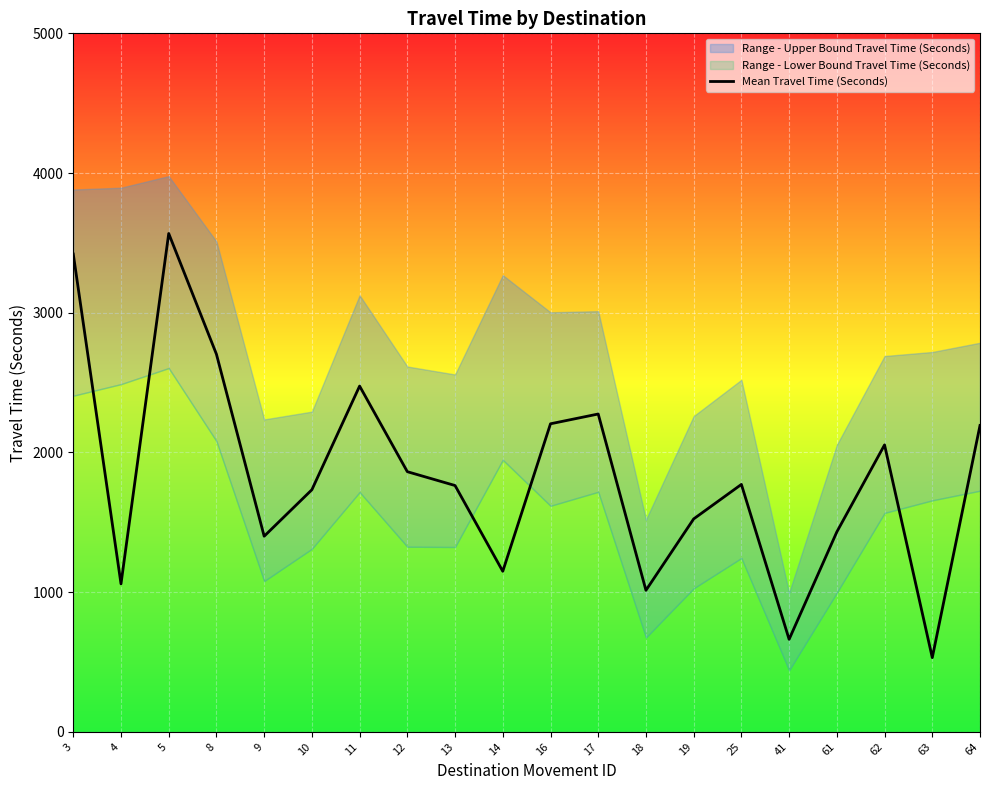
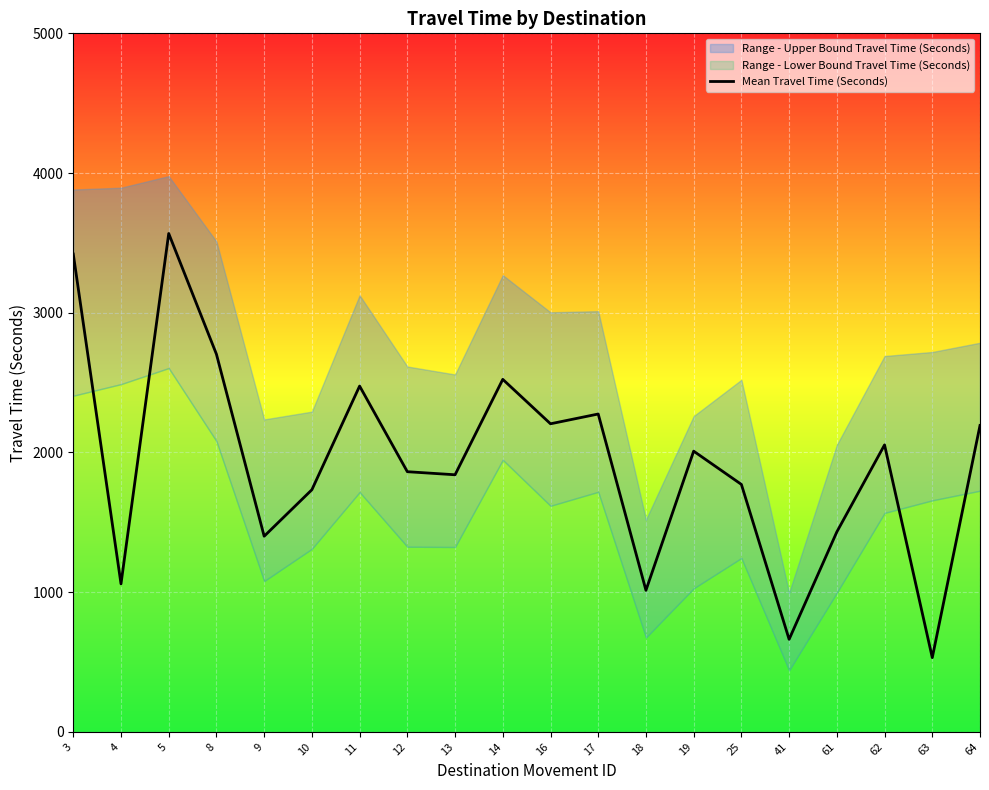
Mean Travel Time (Seconds), 13: 1760 -> 1840
Mean Travel Time (Seconds), 14: 1150 -> 2520
Mean Travel Time (Seconds), 19: 1520 -> 2010
